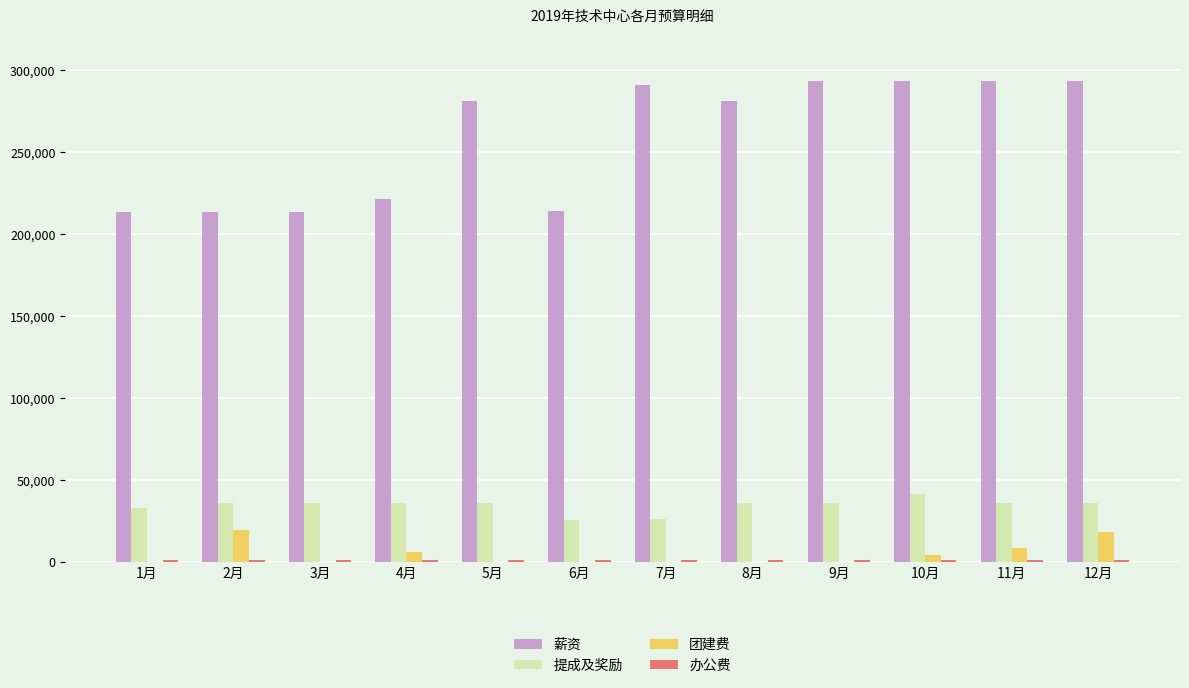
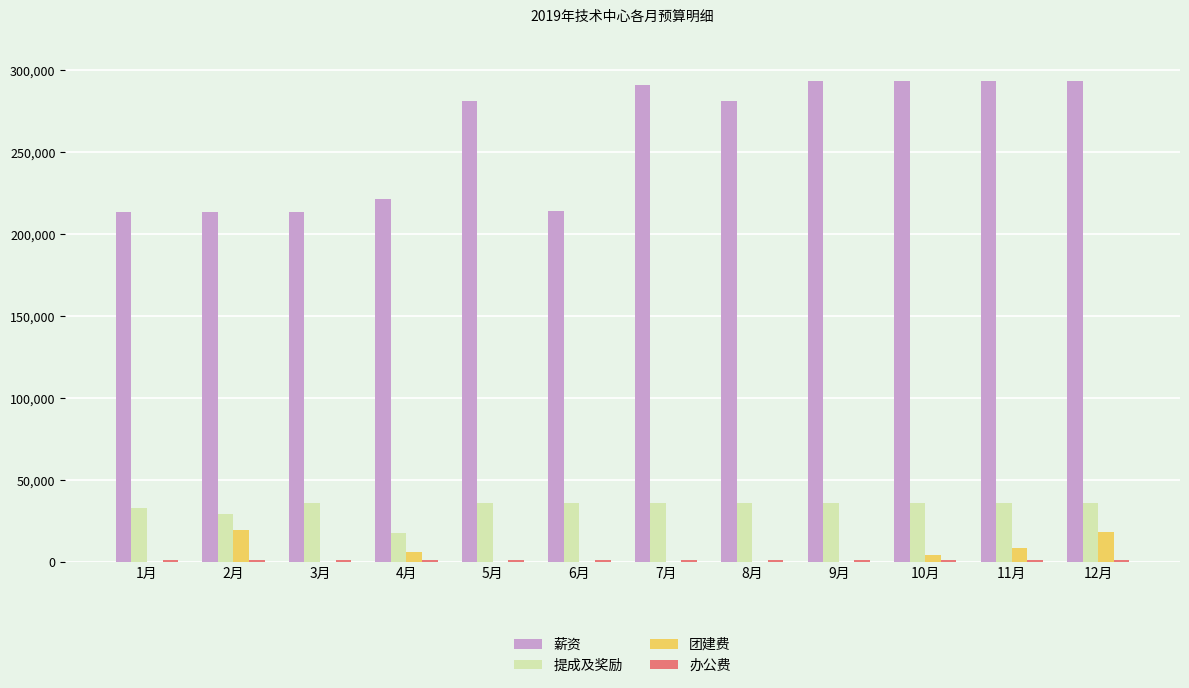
提成及奖励, 2月: 36,000 -> 29,000
提成及奖励, 4月: 36,000 -> 18,000
提成及奖励, 6月: 26,000 -> 36,000
提成及奖励, 7月: 27,000 -> 36,000
提成及奖励, 10月: 42,000 -> 36,000
